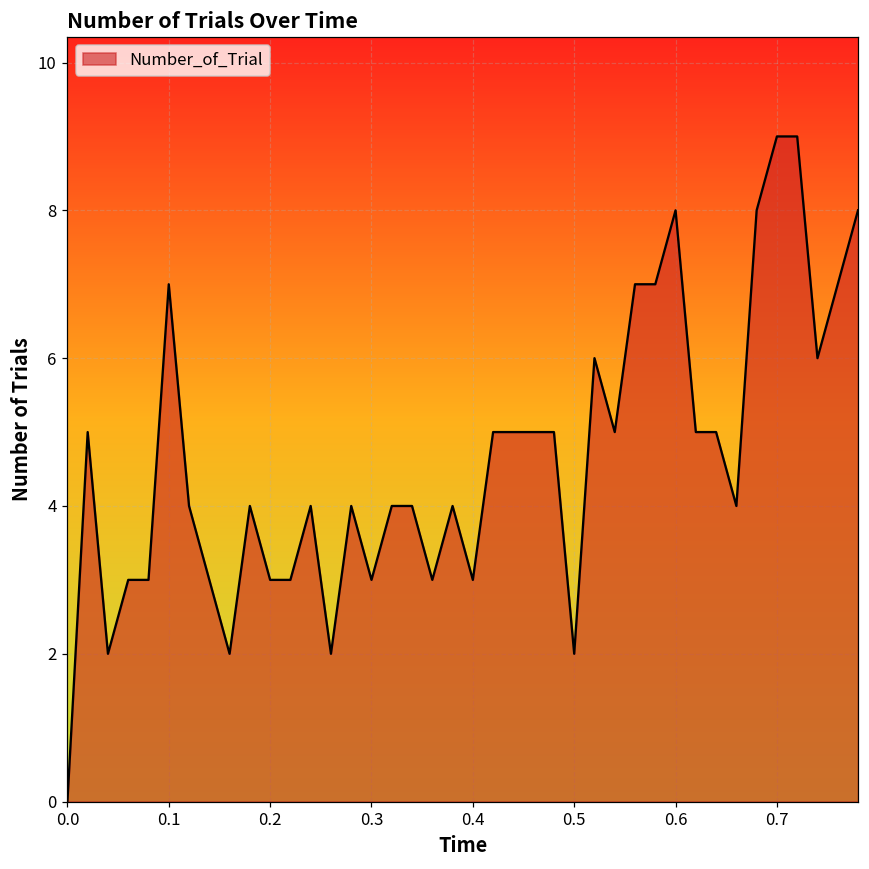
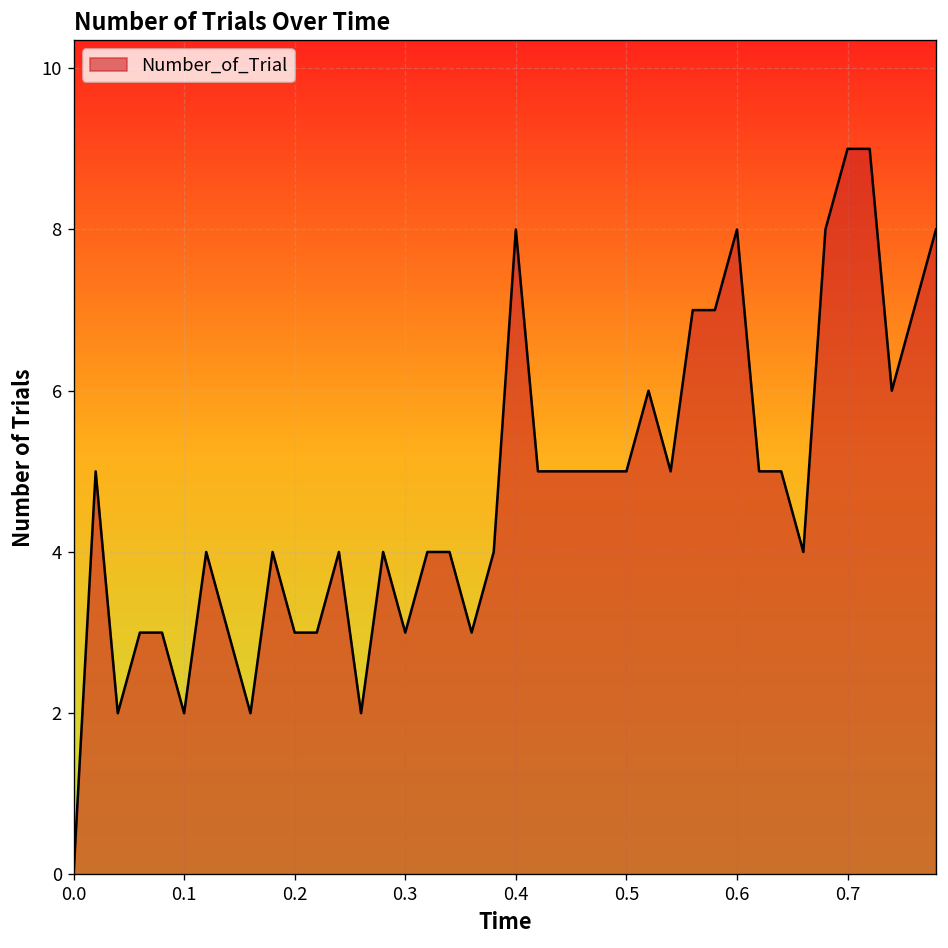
0.1: 7 -> 2
0.4: 3 -> 8
0.5: 2 -> 5
